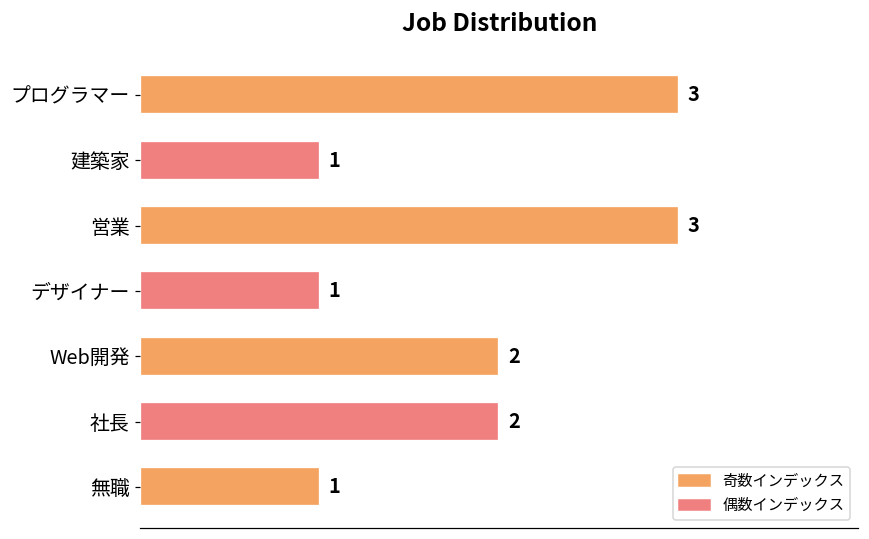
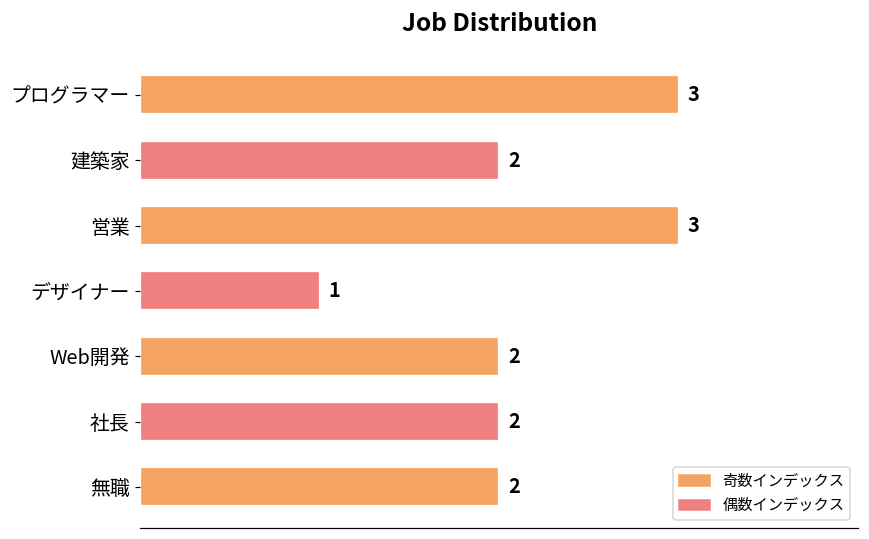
建築家: 1 -> 2
無職: 1 -> 2
